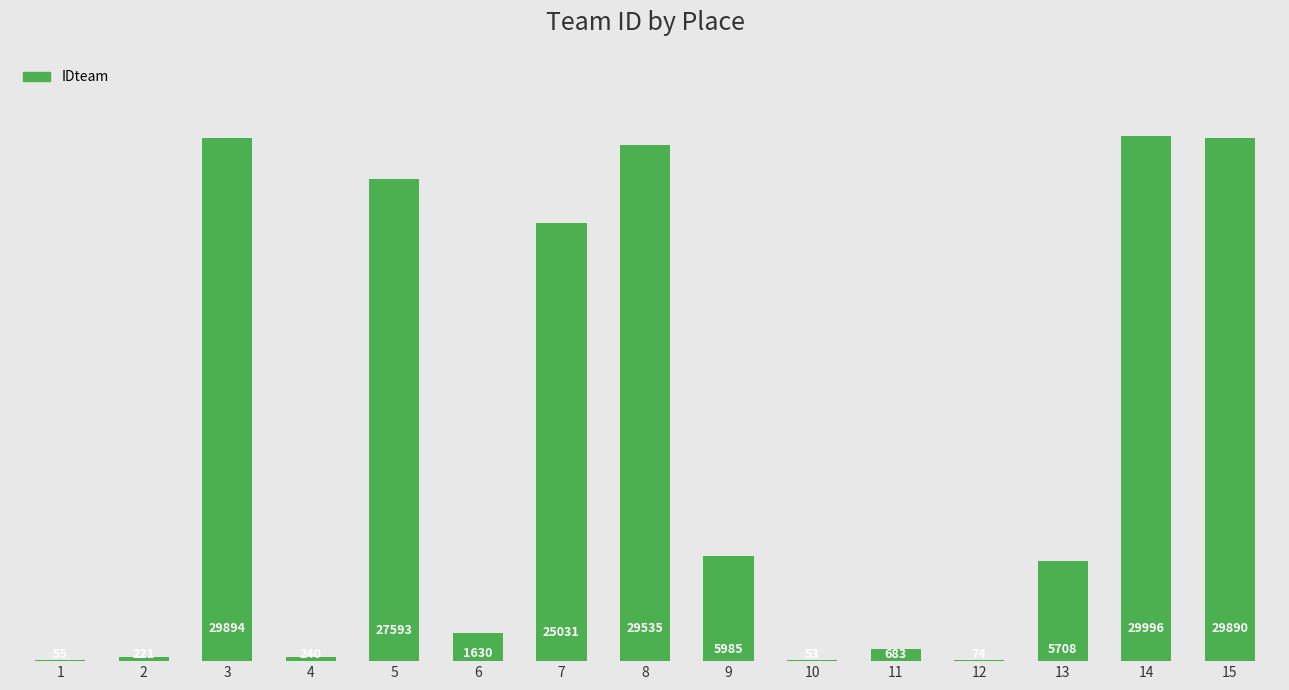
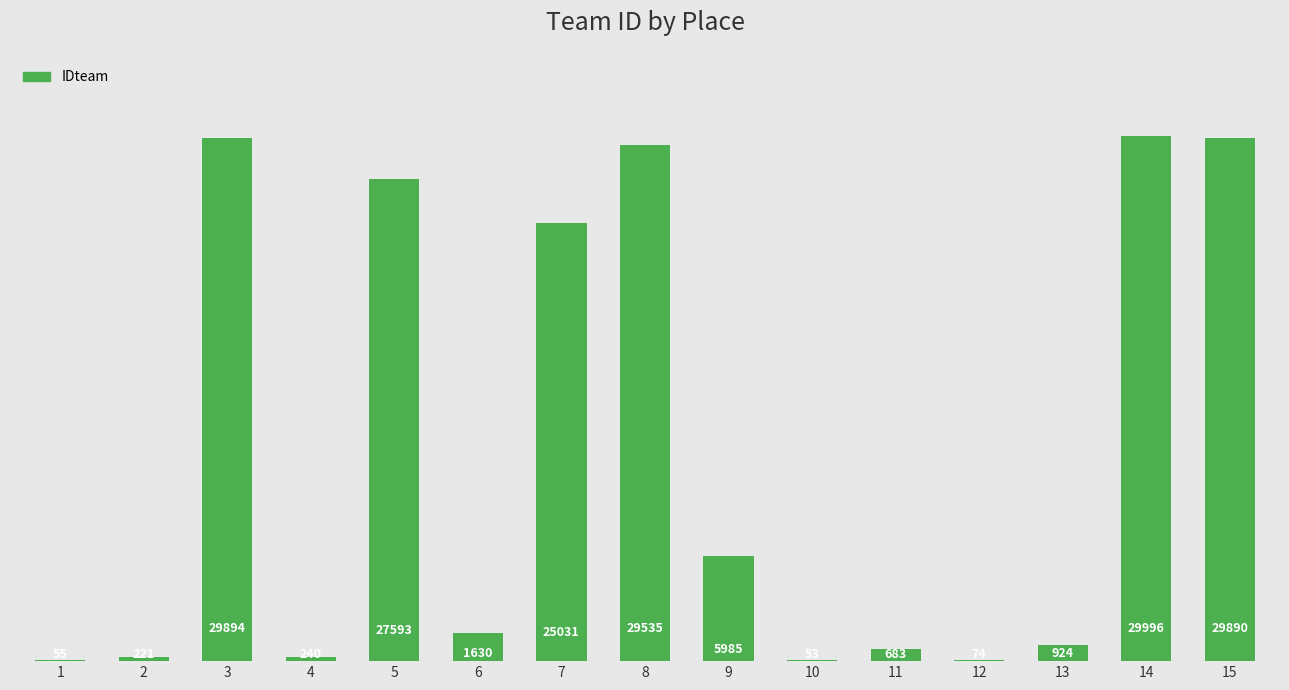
13: 5708 -> 924
